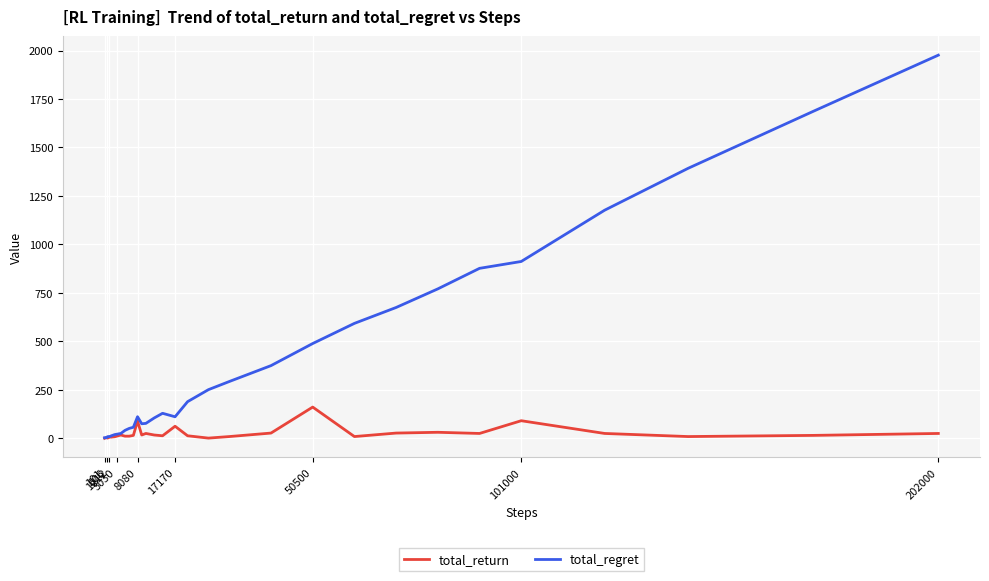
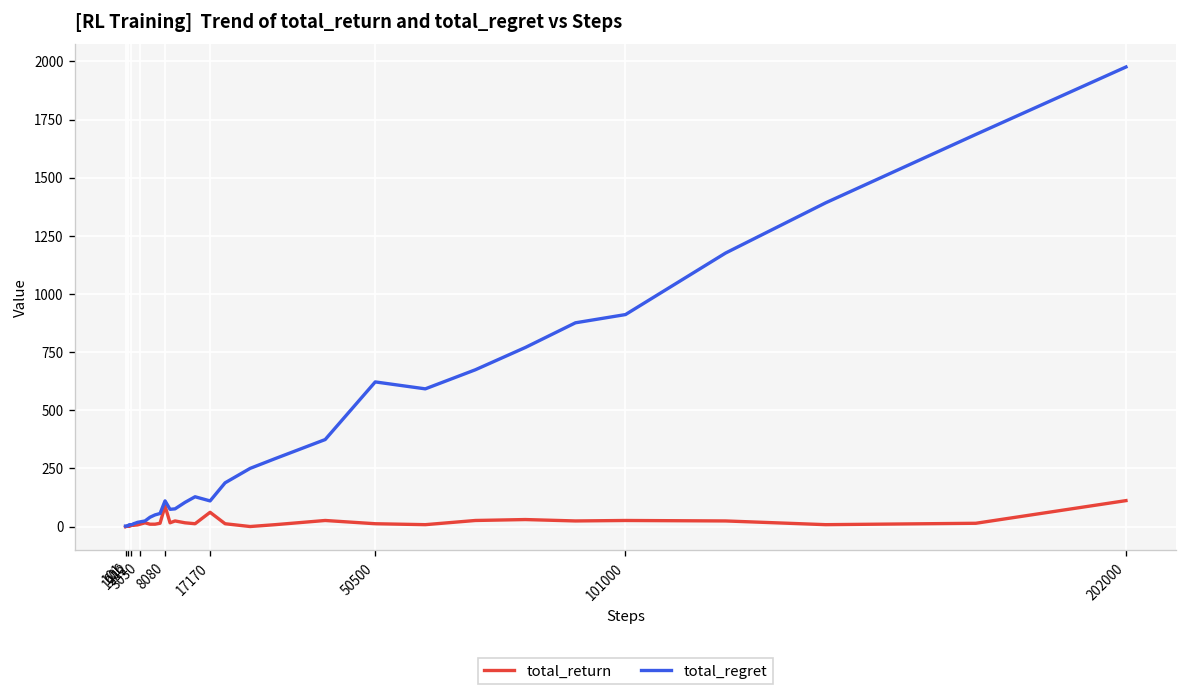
total_return, 50500: 160 -> 10
total_regret, 50500: 490 -> 620
total_return, 101000: 90 -> 30
total_return, 202000: 20 -> 110
